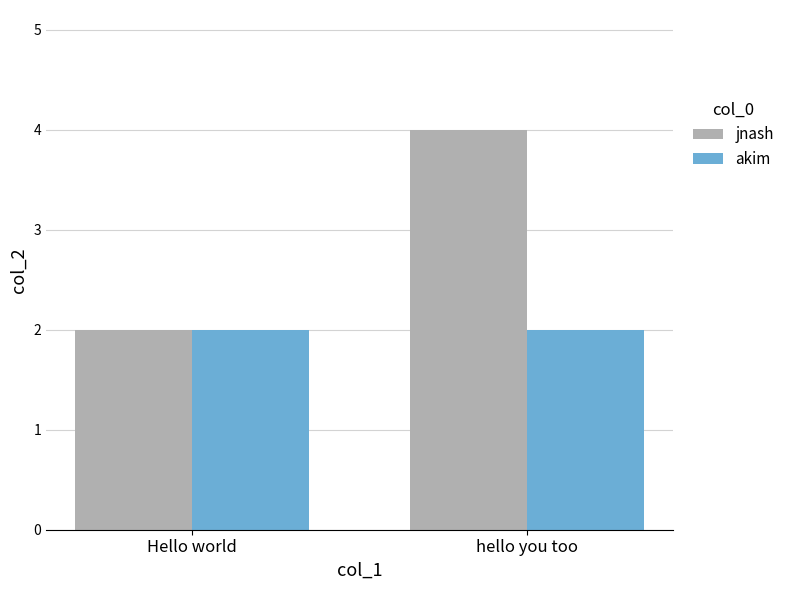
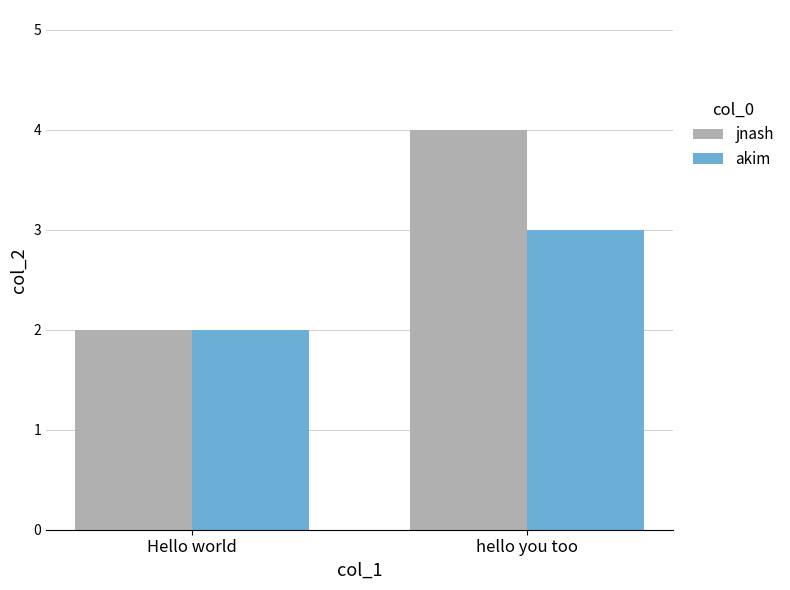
akim, hello you too: 2 -> 3
